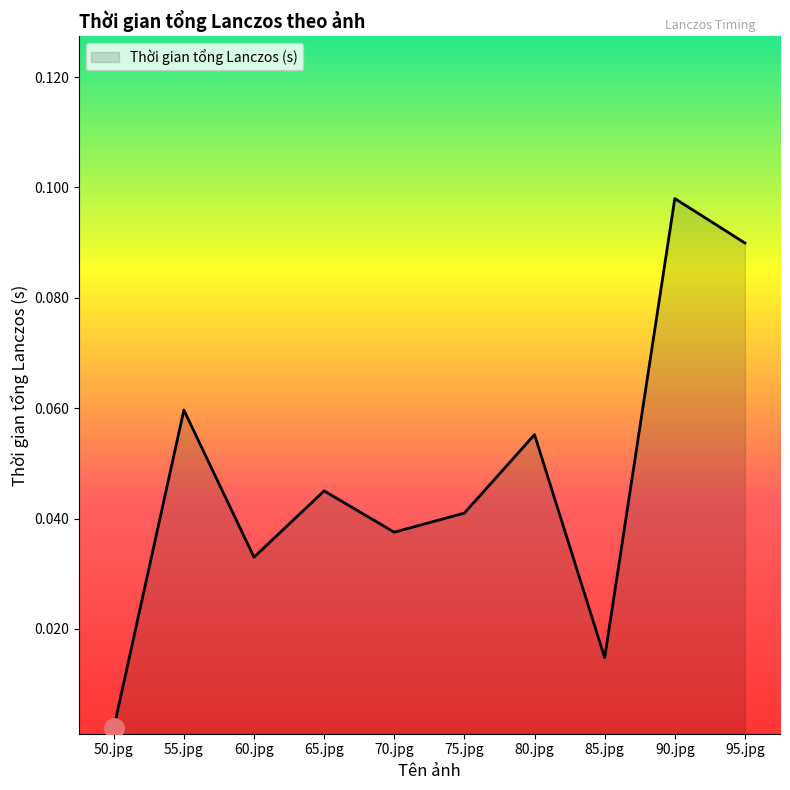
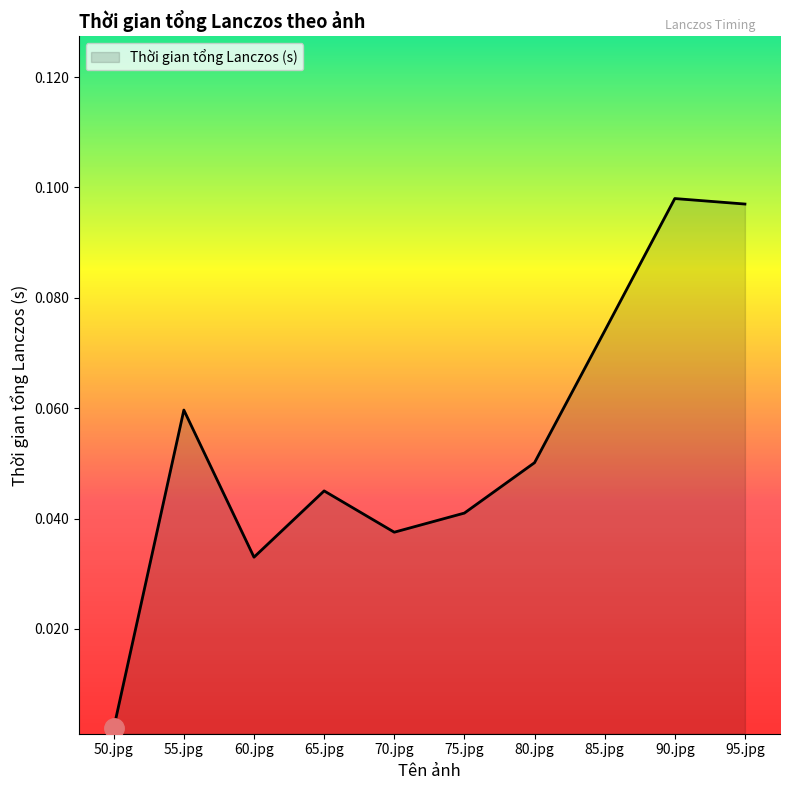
Thời gian tổng Lanczos (s), 80.jpg: 0.055 -> 0.050
Thời gian tổng Lanczos (s), 85.jpg: 0.015 -> 0.074
Thời gian tổng Lanczos (s), 95.jpg: 0.090 -> 0.097
